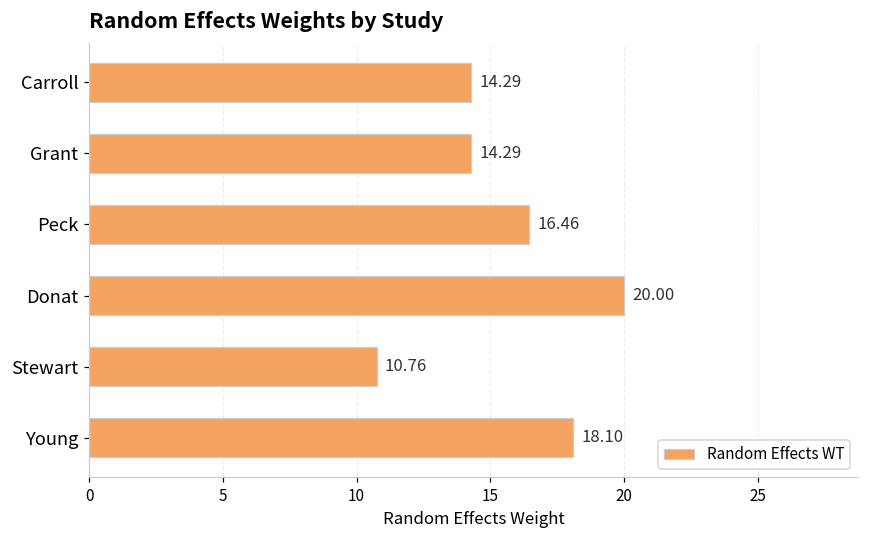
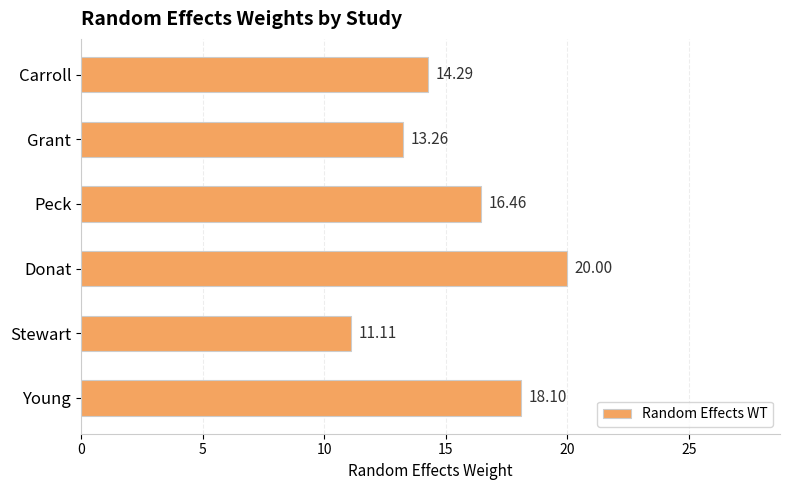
Grant: 14.29 -> 13.26
Stewart: 10.76 -> 11.11
